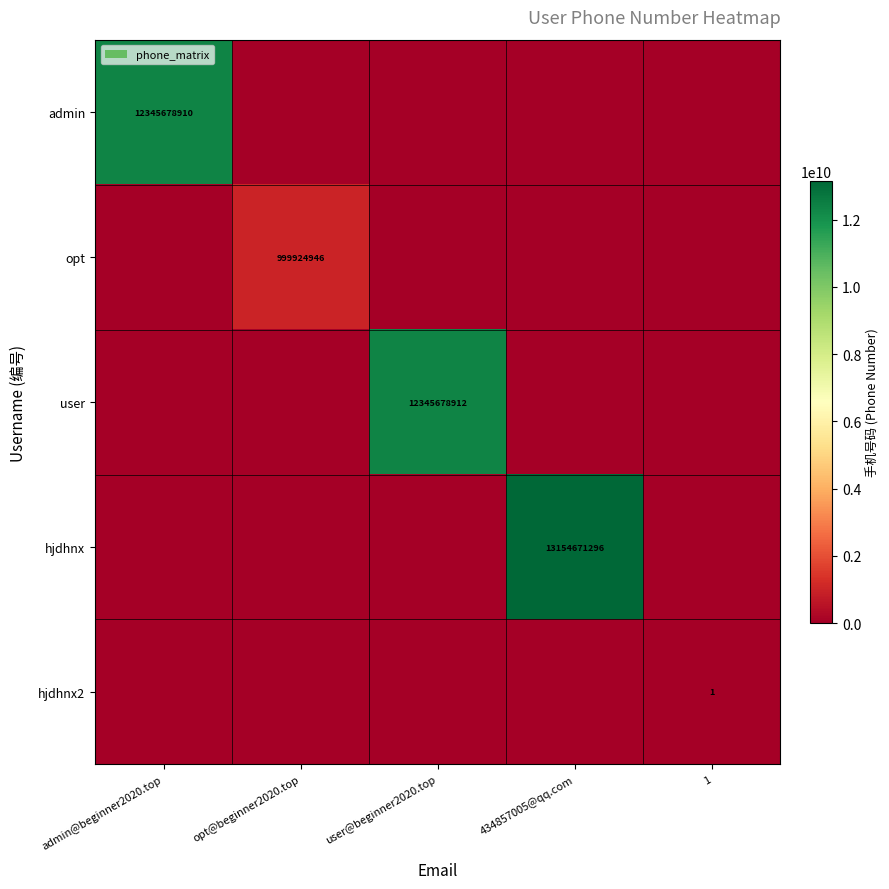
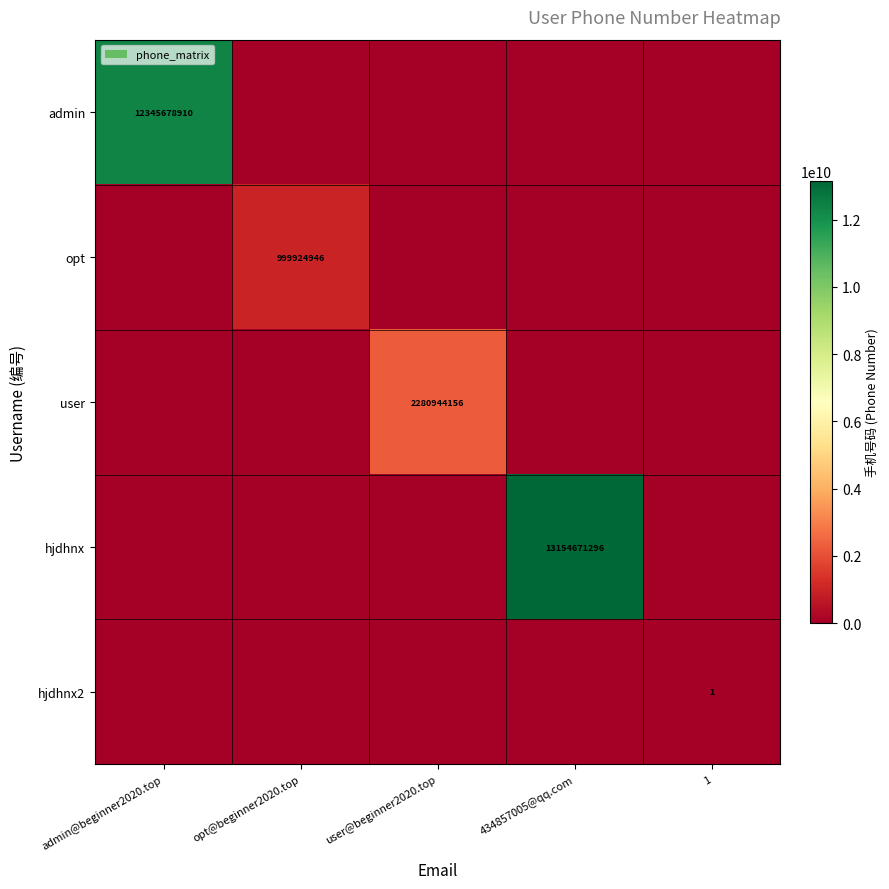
user, user@beginner2020.top: 12345678912 -> 2280944156
